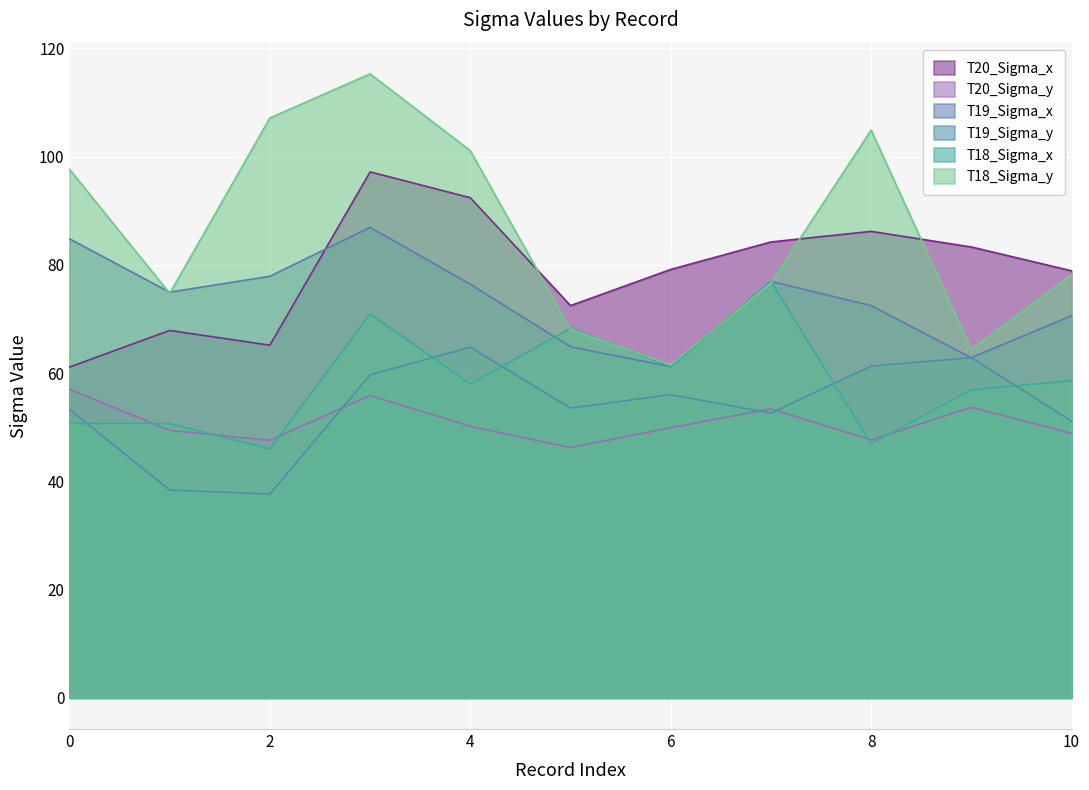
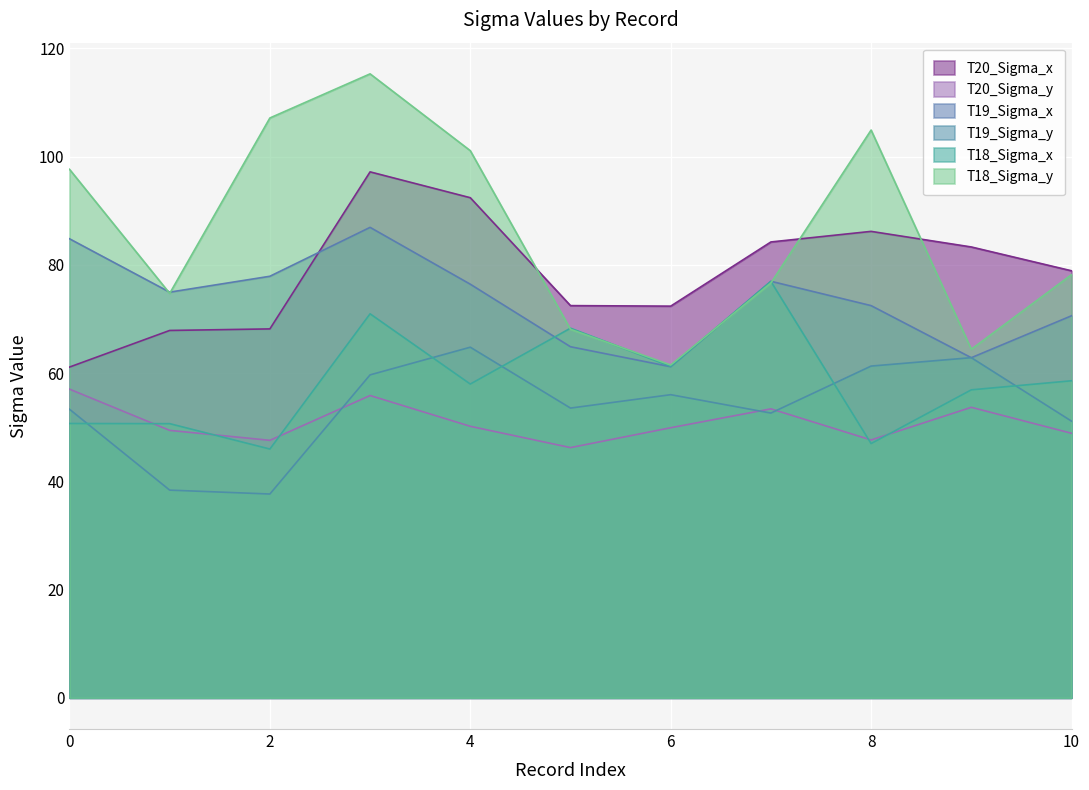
T20_Sigma_x, 2: 65 -> 68
T20_Sigma_x, 6: 79 -> 72
